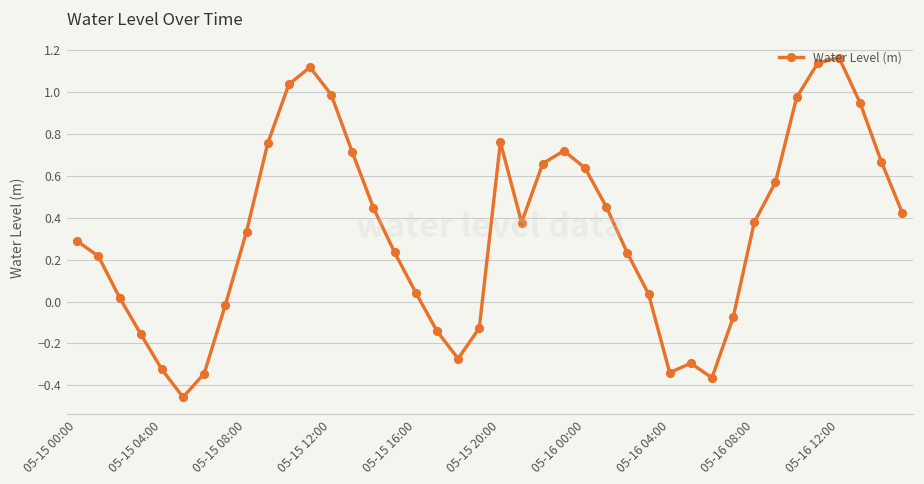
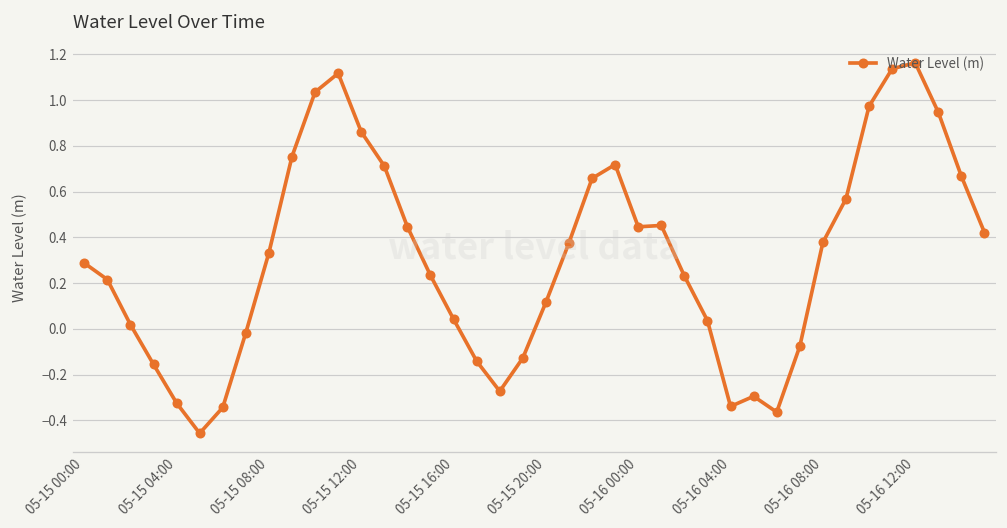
05-15 12:00: 0.99 -> 0.86
05-15 20:00: 0.76 -> 0.12
05-16 00:00: 0.64 -> 0.45
